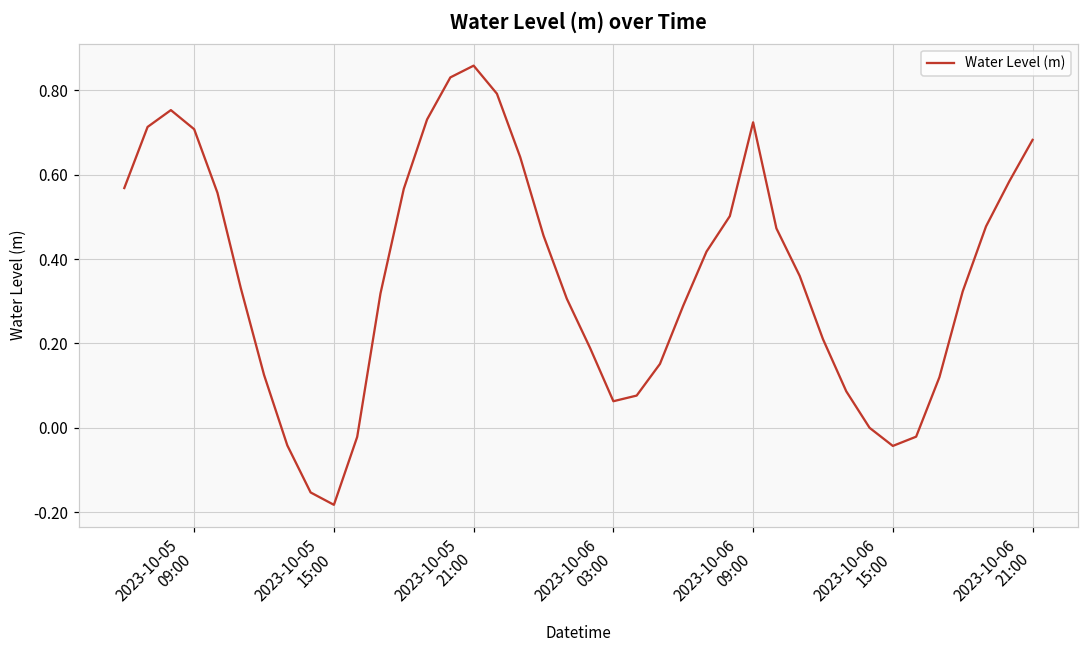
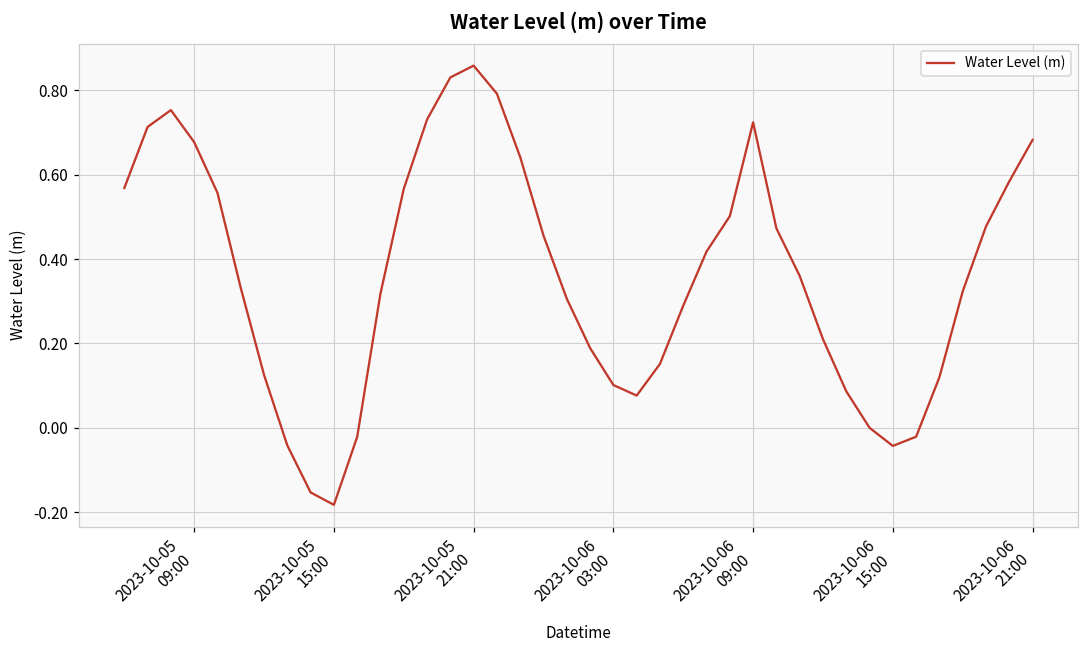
2023-10-05 09:00: 0.71 -> 0.68
2023-10-06 03:00: 0.06 -> 0.10
